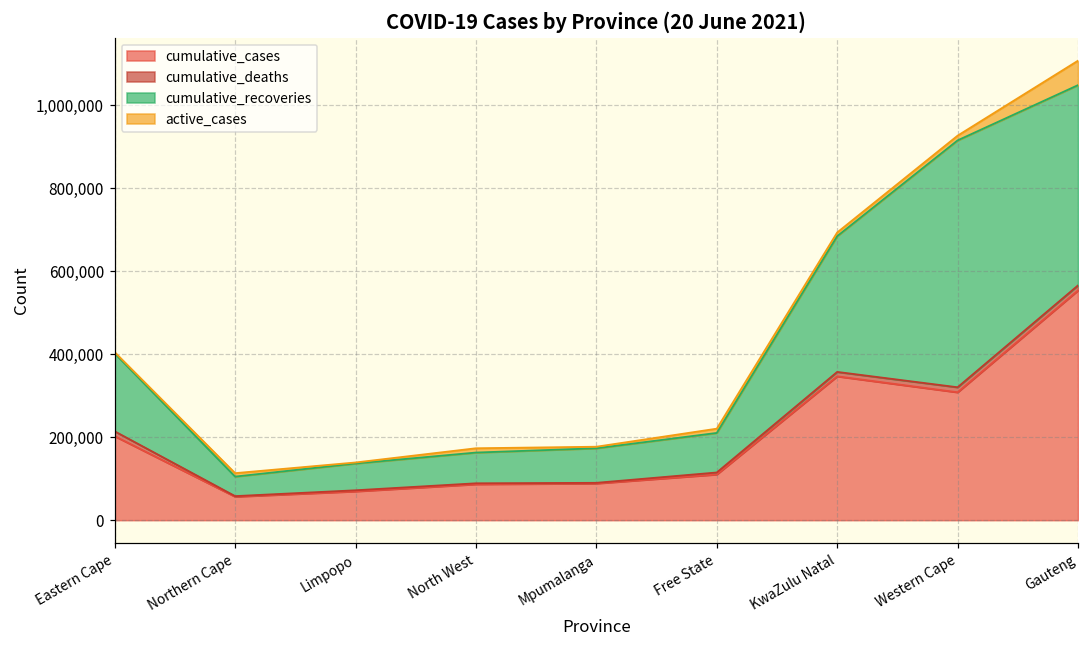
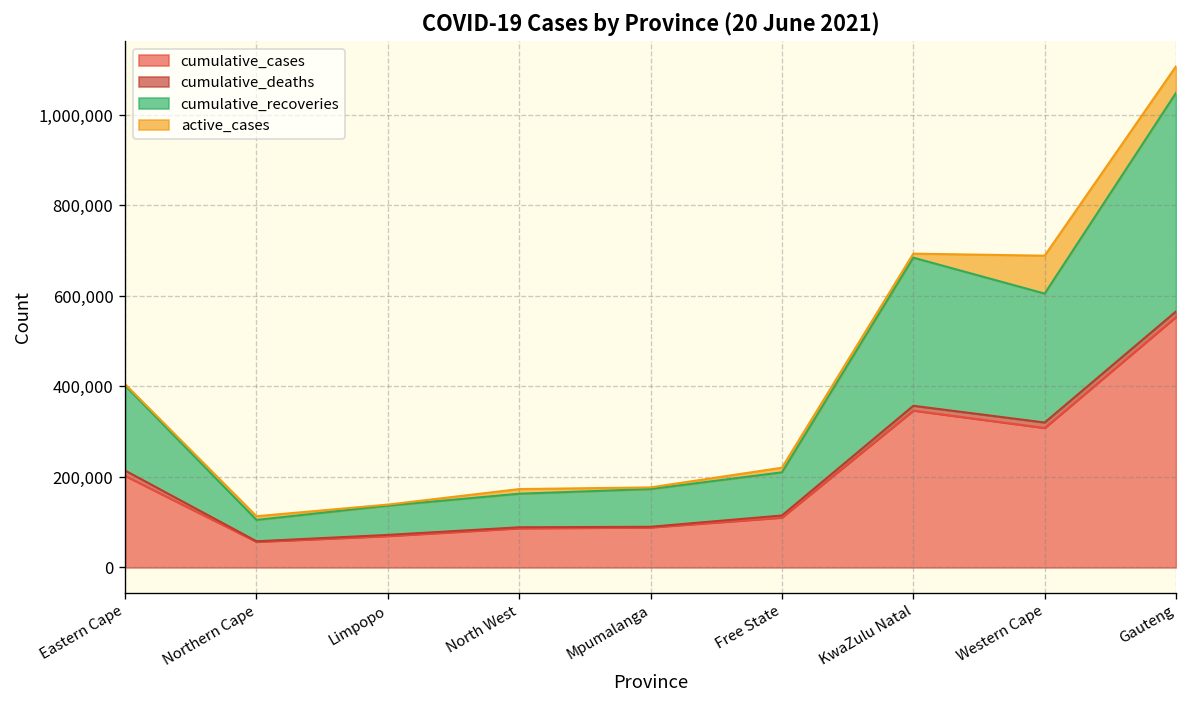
cumulative_recoveries, Western Cape: 600,000 -> 280,000
active_cases, Western Cape: 10,000 -> 80,000
